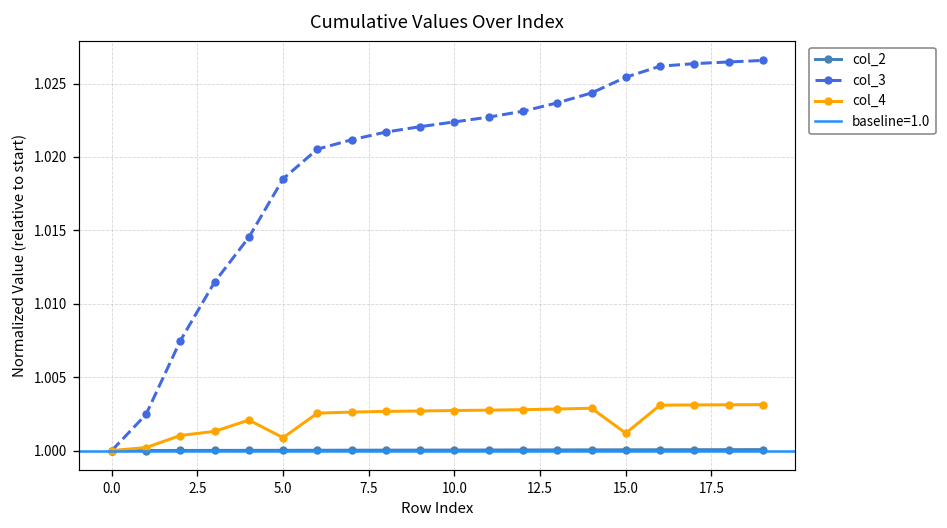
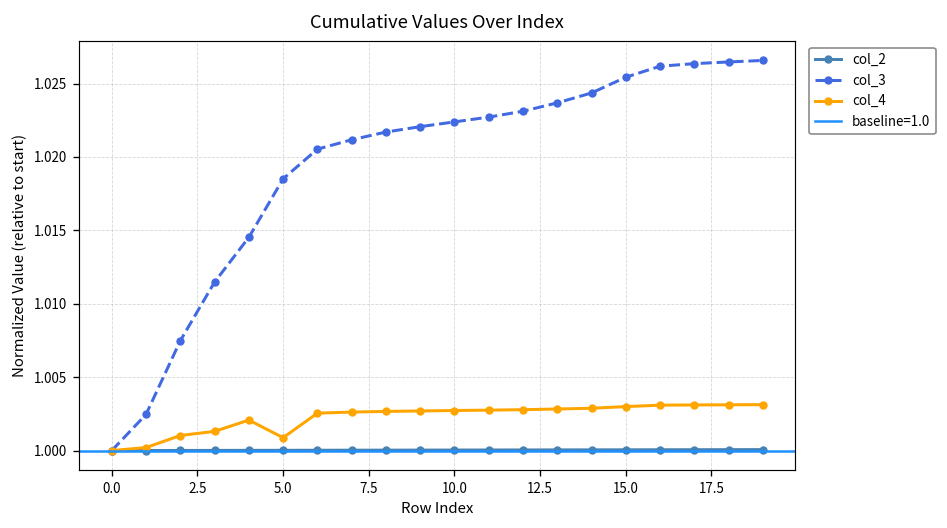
col_4, 15.0: 1.0012 -> 1.0030
